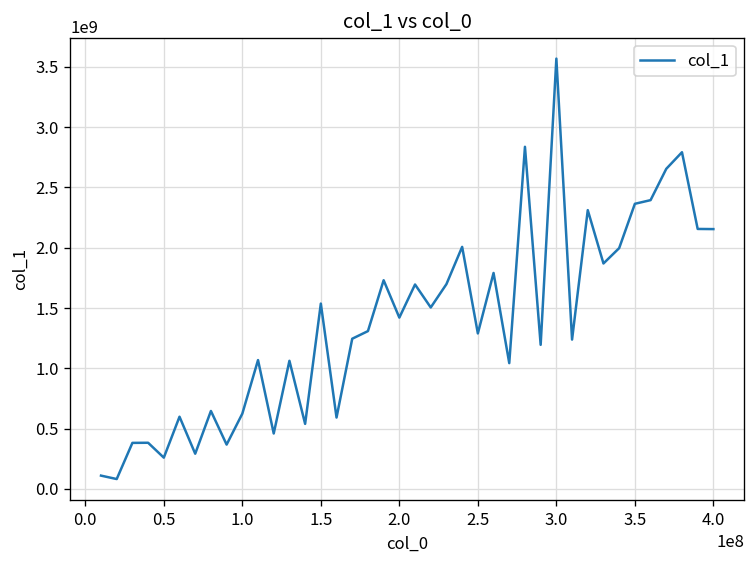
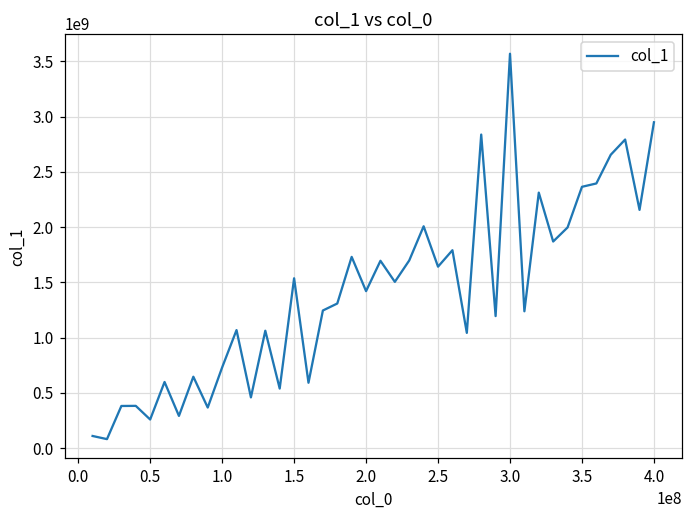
1.0: 620000000 -> 730000000
2.5: 1290000000 -> 1640000000
4.0: 2150000000 -> 2950000000
